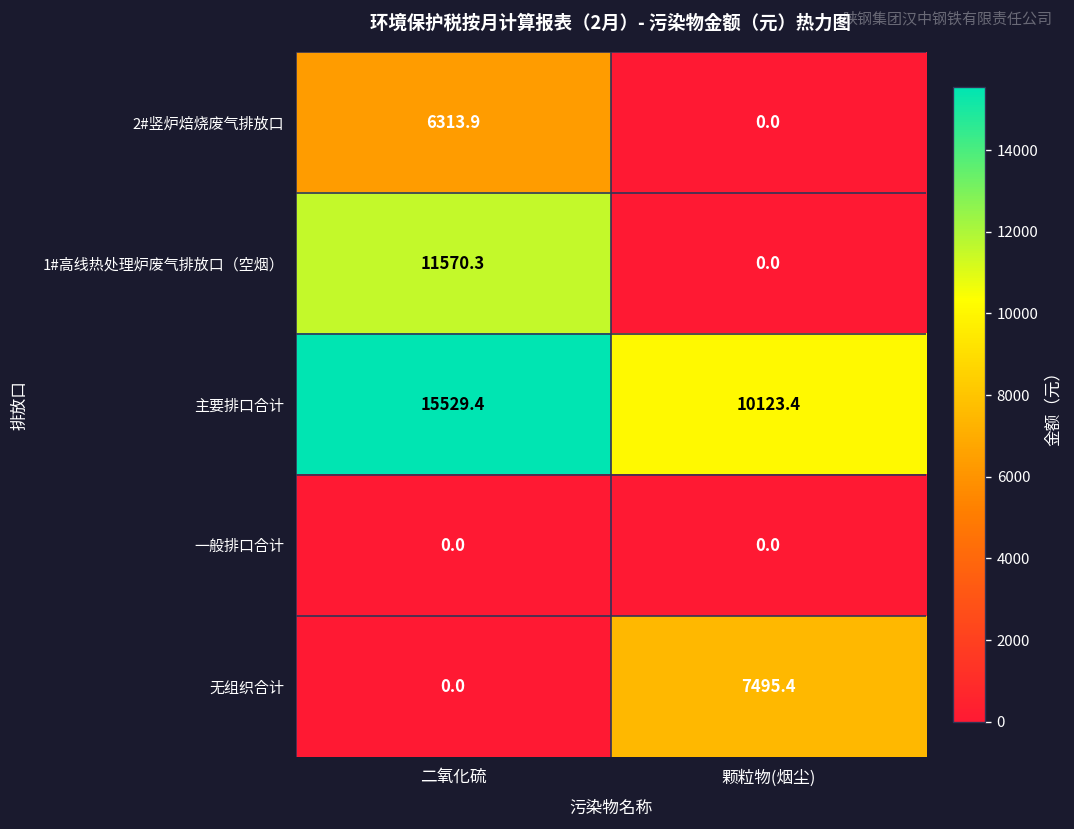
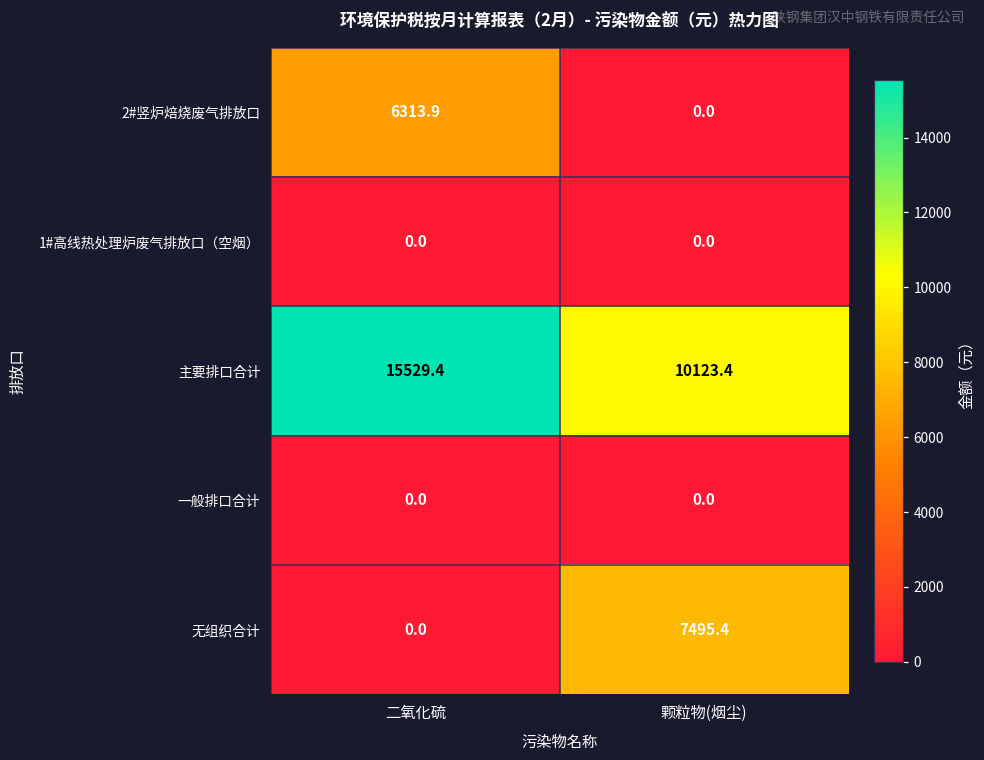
1#高线热处理炉废气排放口（空烟）, 二氧化硫: 11570.3 -> 0.0
